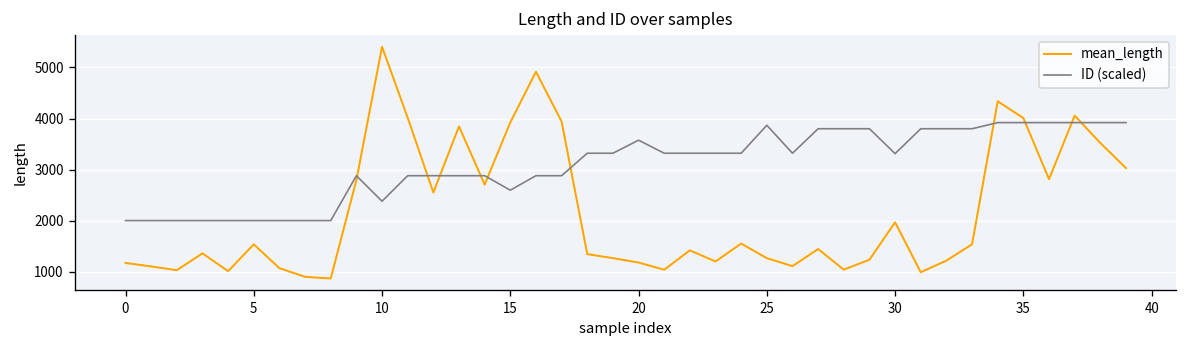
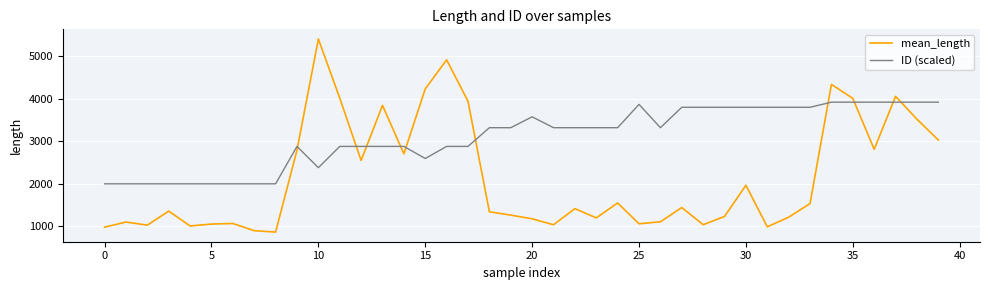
mean_length, 0: 1200 -> 1000
mean_length, 5: 1500 -> 1100
mean_length, 15: 3900 -> 4200
mean_length, 25: 1300 -> 1100
ID (scaled), 30: 3300 -> 3800
